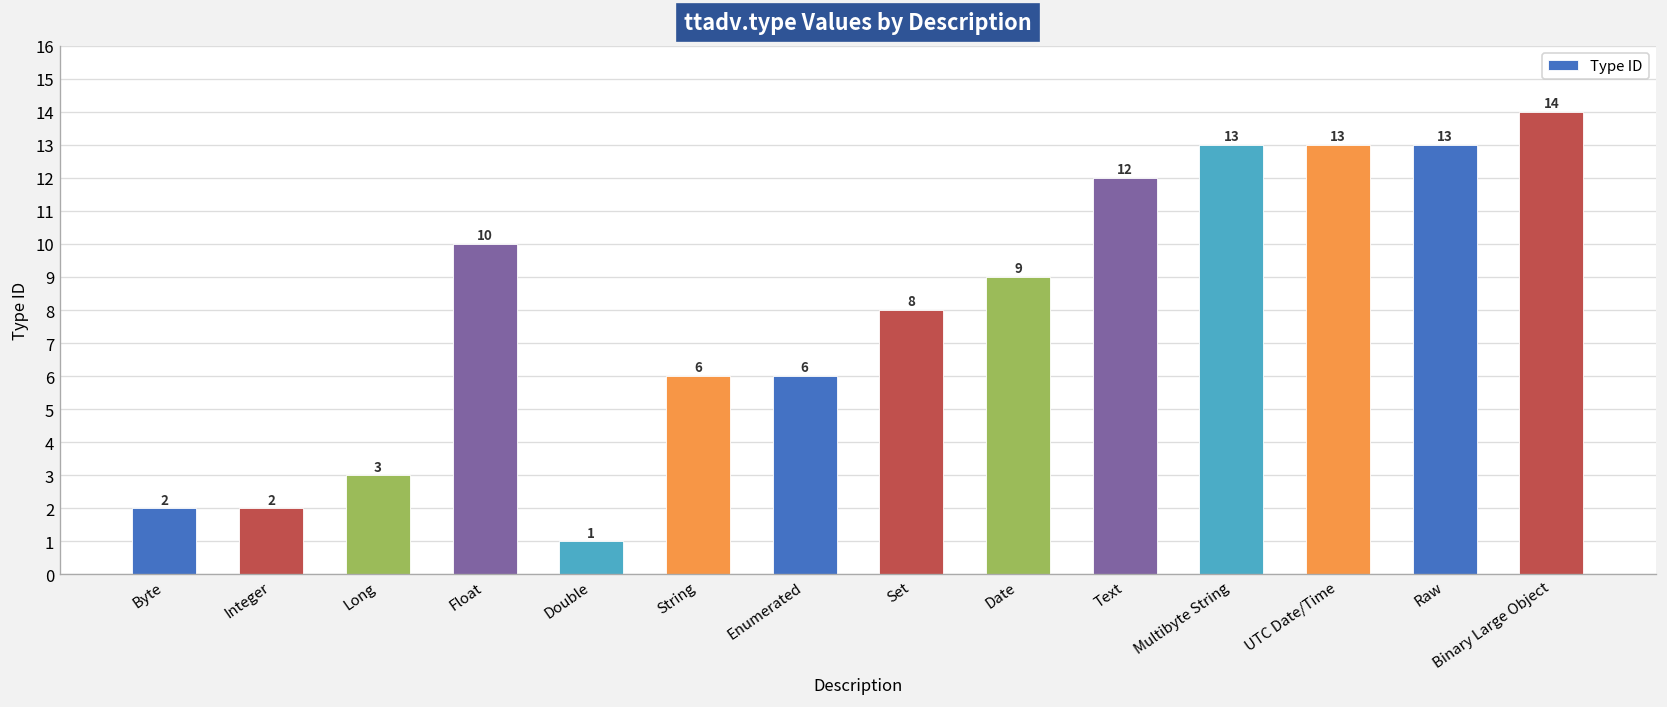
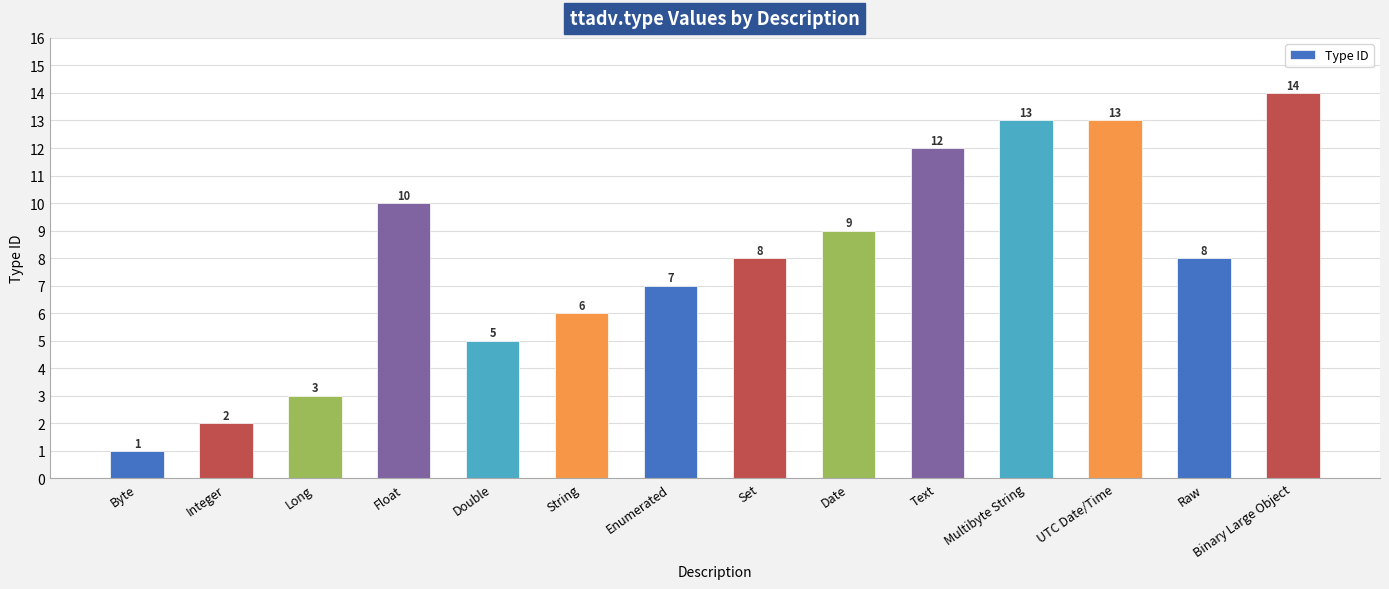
Byte: 2 -> 1
Double: 1 -> 5
Enumerated: 6 -> 7
Raw: 13 -> 8
